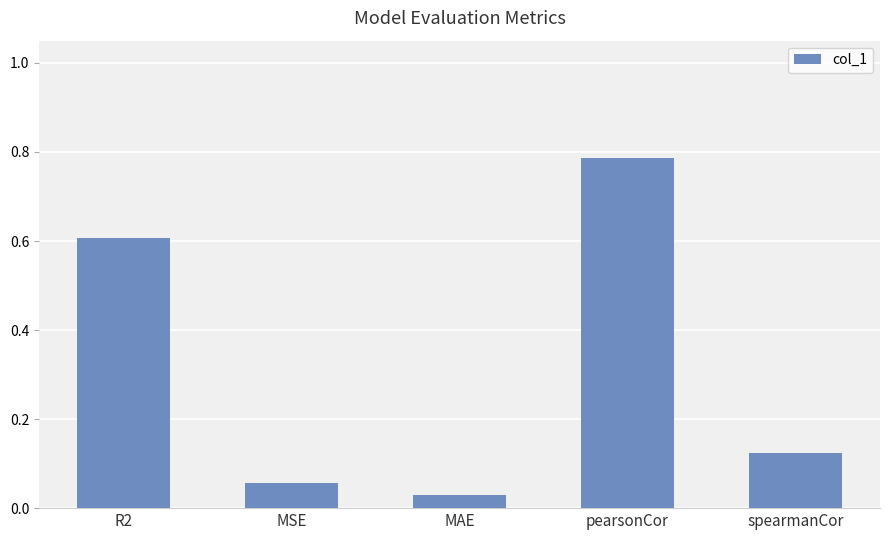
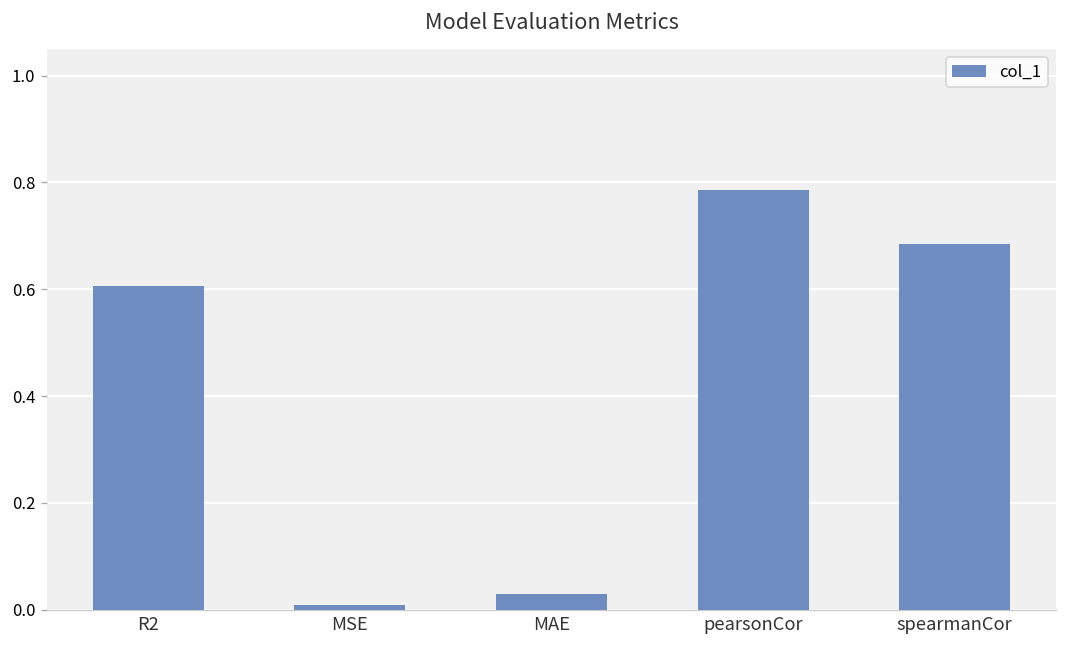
MSE: 0.06 -> 0.01
spearmanCor: 0.12 -> 0.68
